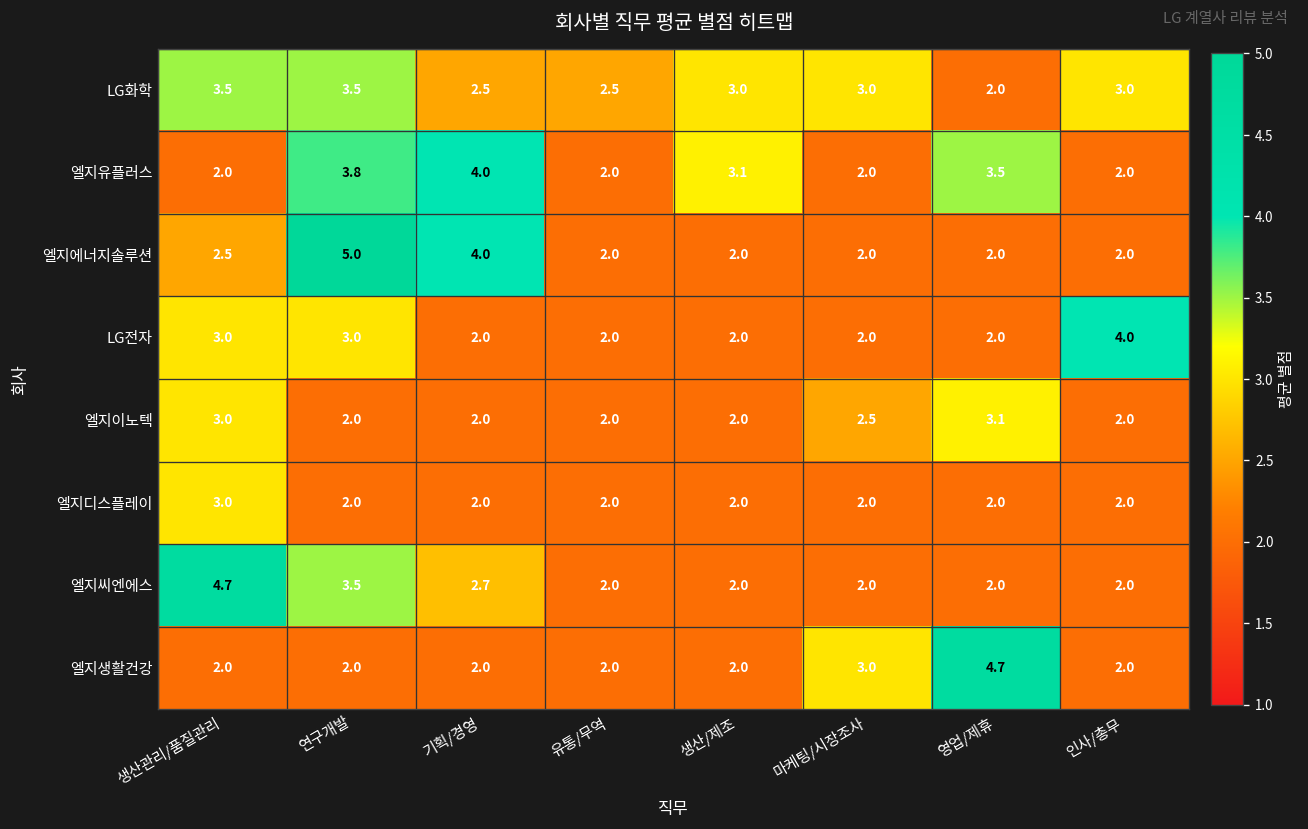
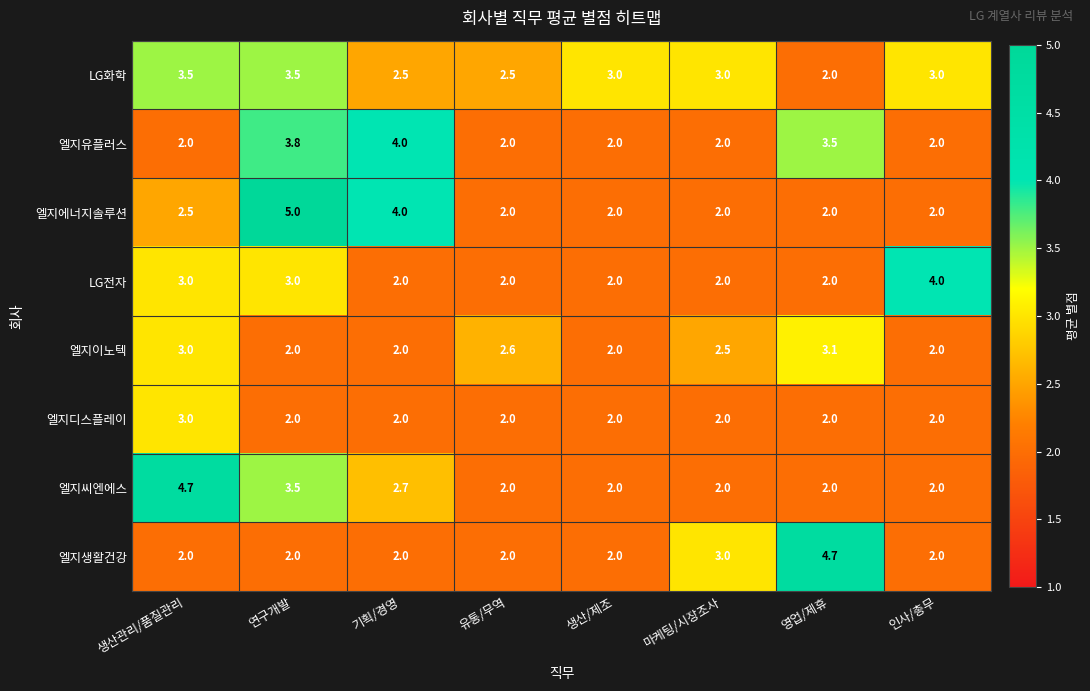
엘지유플러스, 생산/제조: 3.1 -> 2.0
엘지이노텍, 유통/무역: 2.0 -> 2.6
